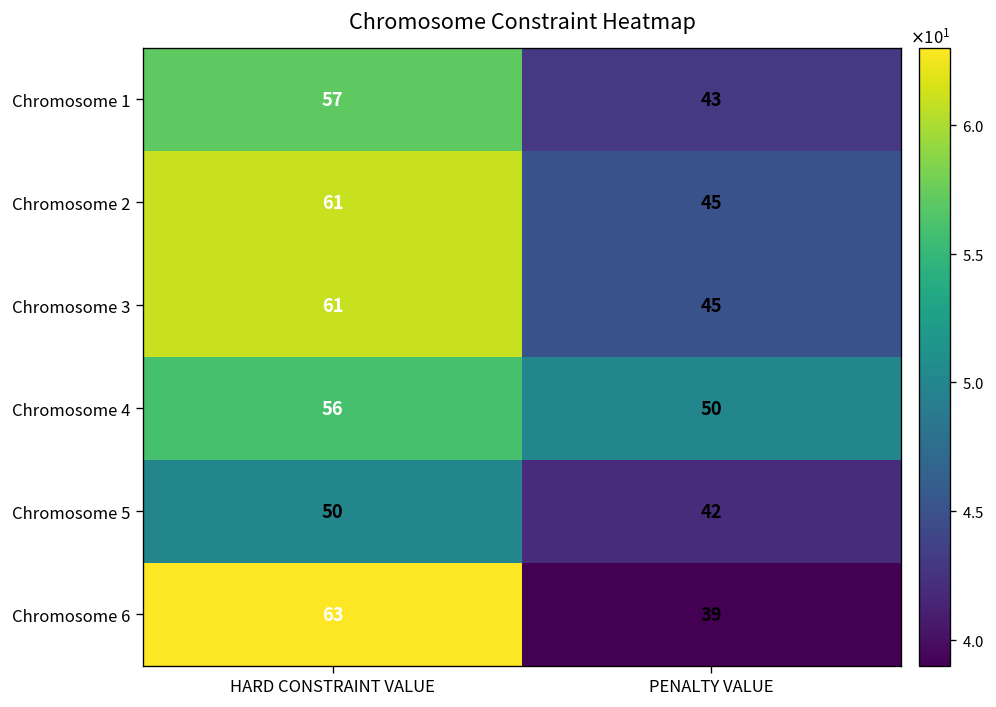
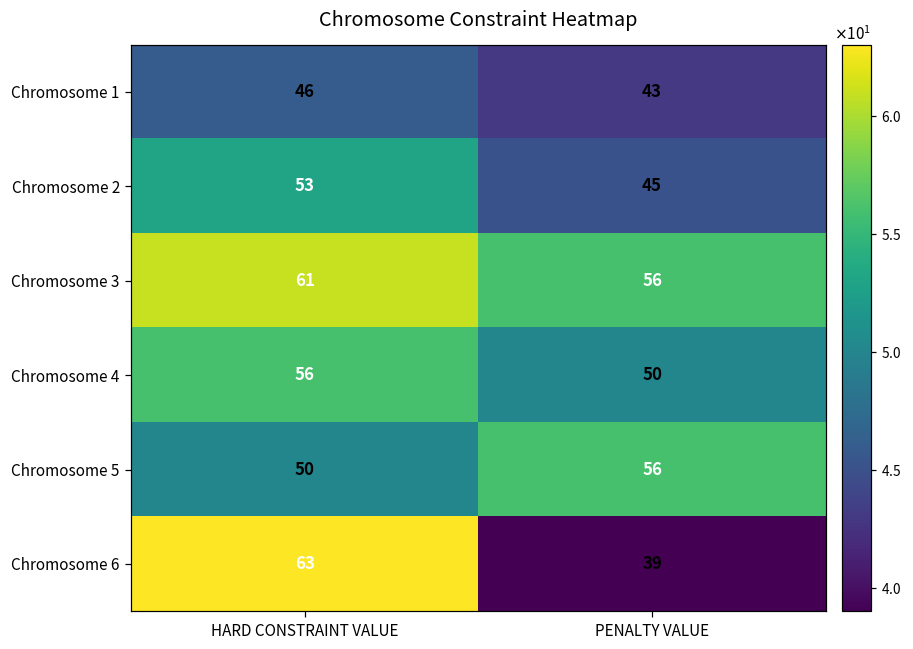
Chromosome 1, HARD CONSTRAINT VALUE: 57 -> 46
Chromosome 2, HARD CONSTRAINT VALUE: 61 -> 53
Chromosome 3, PENALTY VALUE: 45 -> 56
Chromosome 5, PENALTY VALUE: 42 -> 56
